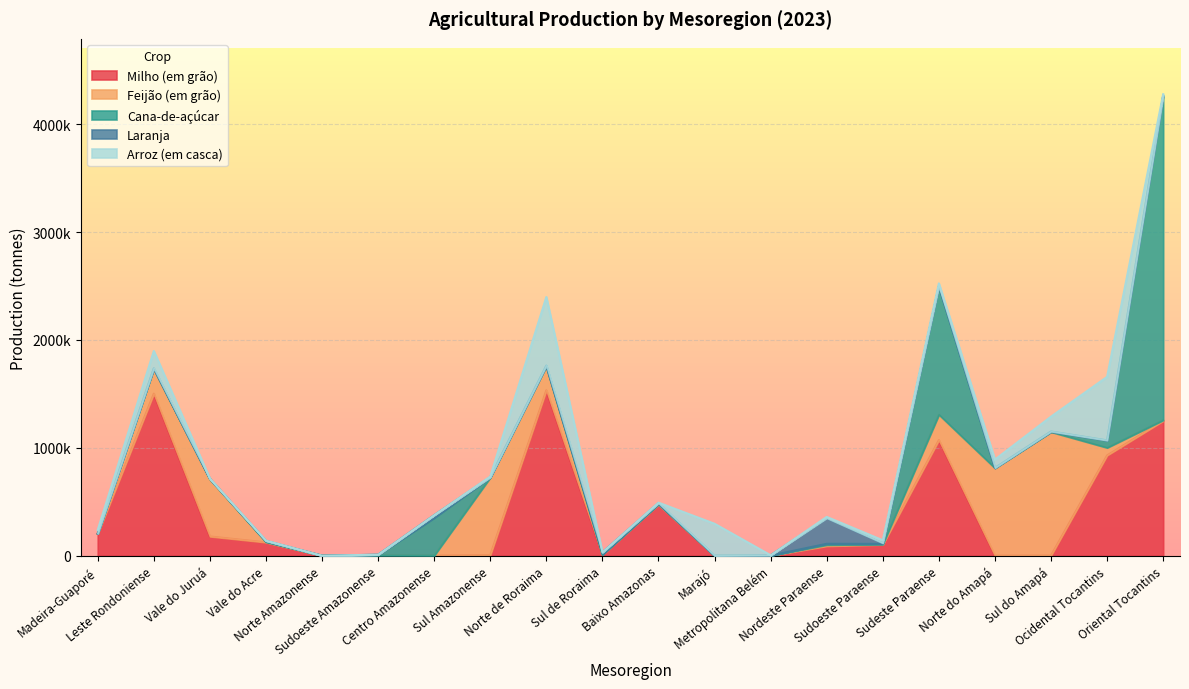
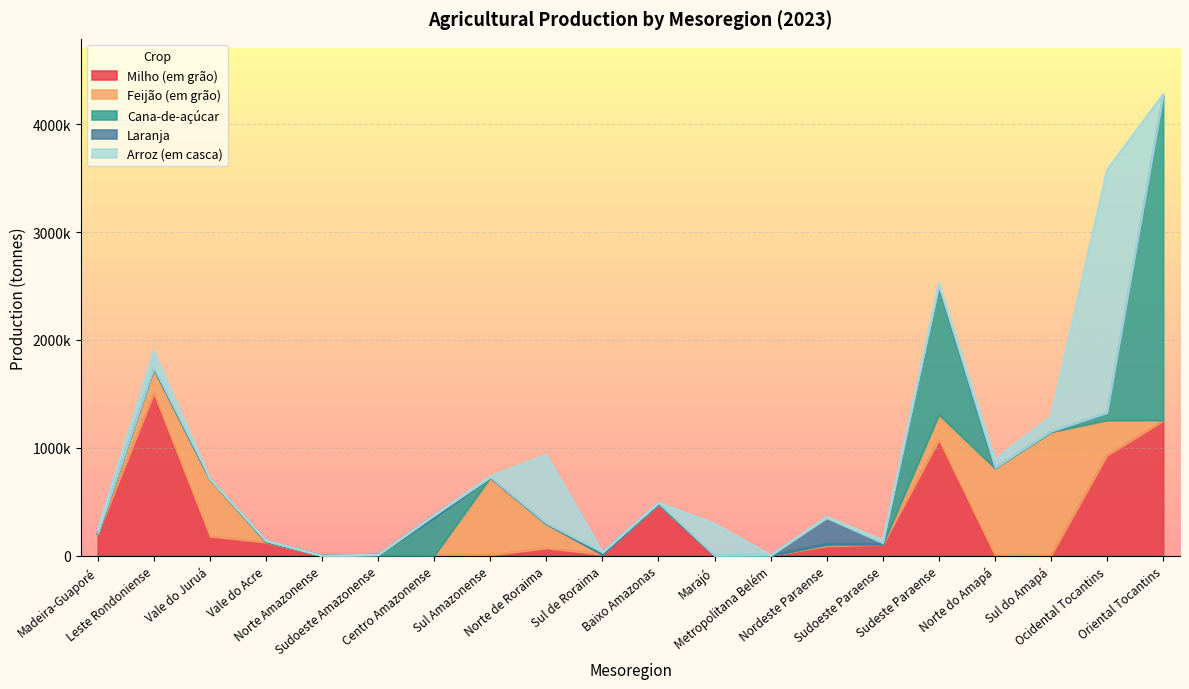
Milho (em grão), Norte de Roraima: 1530000 -> 70000
Feijão (em grão), Ocidental Tocantins: 70000 -> 330000
Arroz (em casca), Ocidental Tocantins: 590000 -> 2250000
